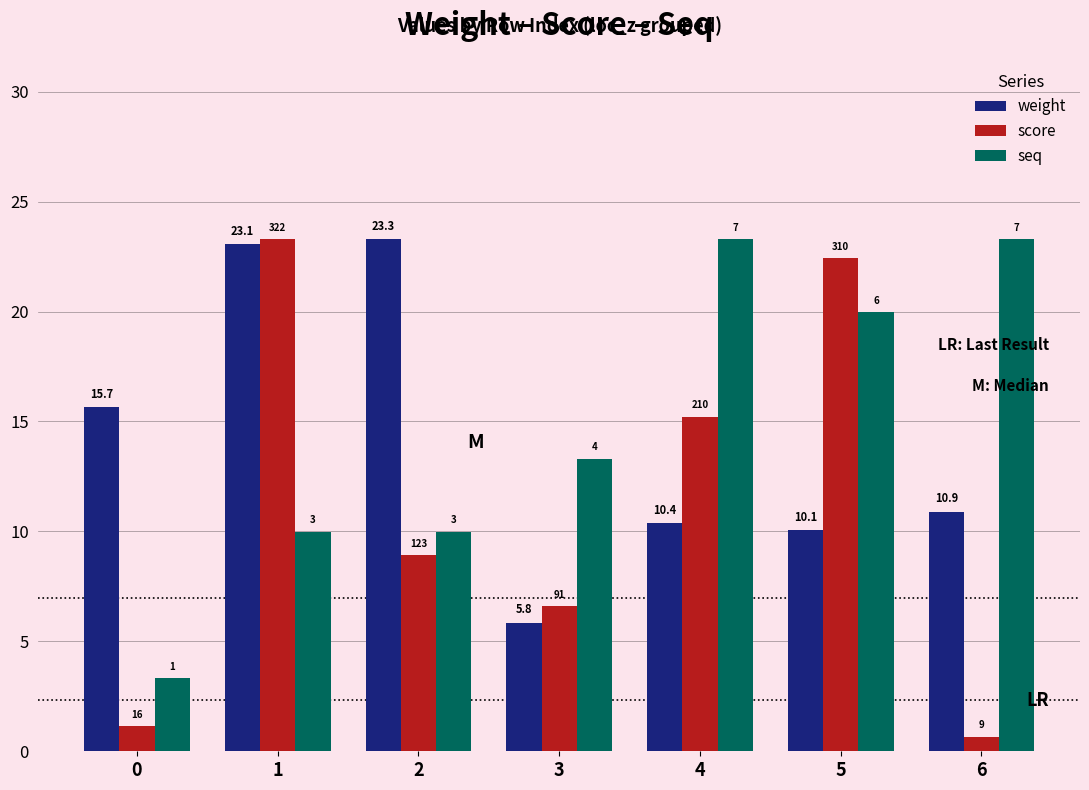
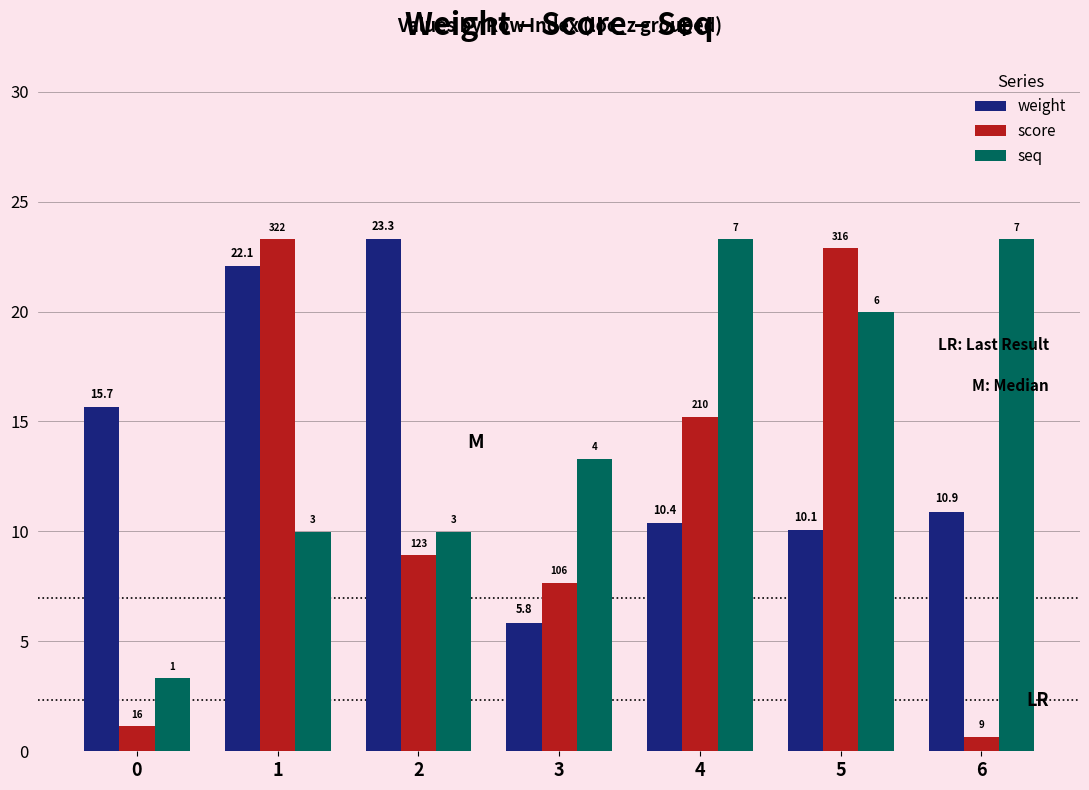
weight, 1: 23.1 -> 22.1
score, 3: 91 -> 106
score, 5: 310 -> 316
